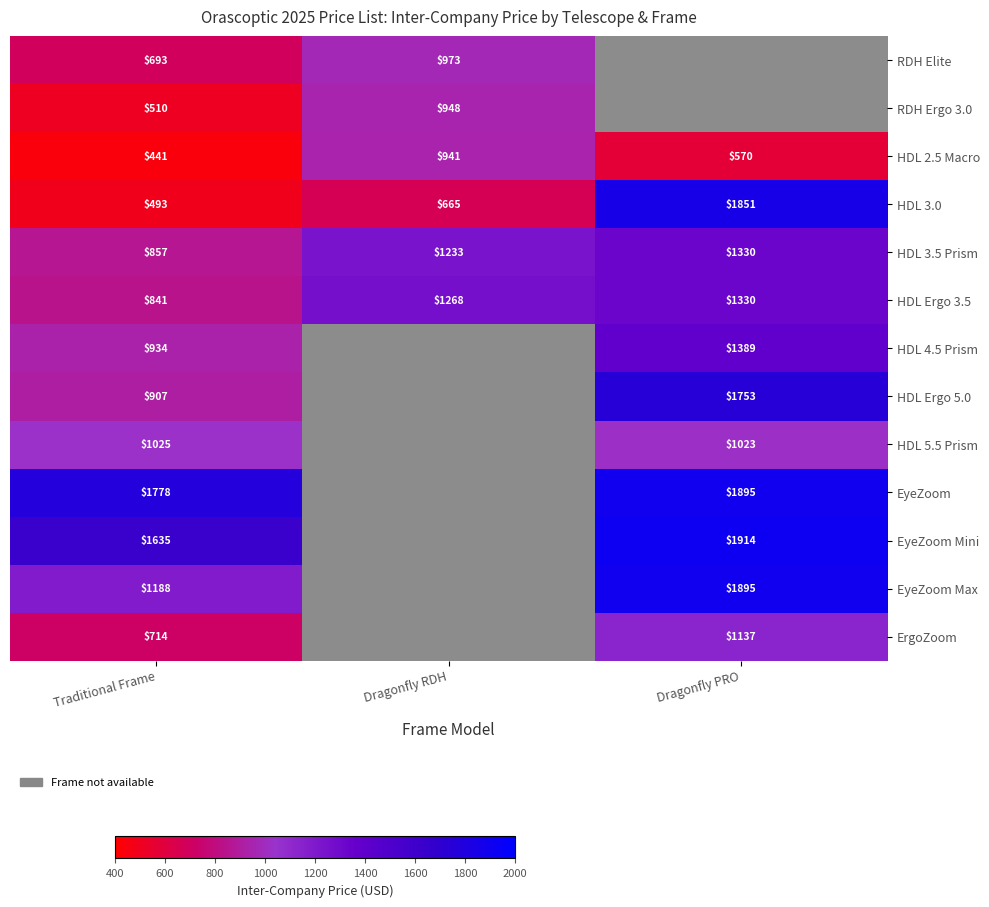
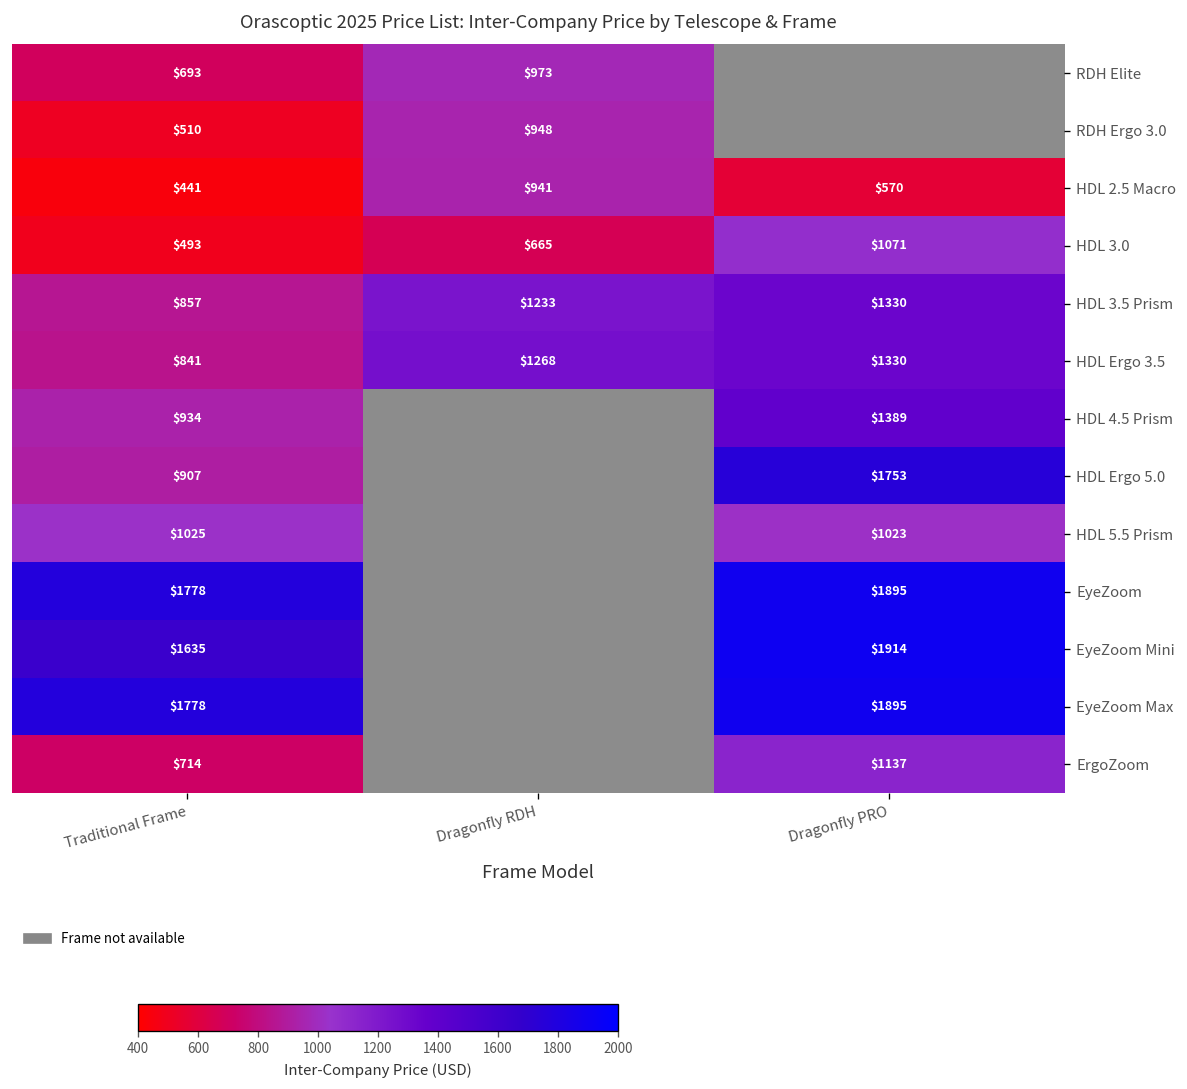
HDL 3.0, Dragonfly PRO: $1851 -> $1071
EyeZoom Max, Traditional Frame: $1188 -> $1778
